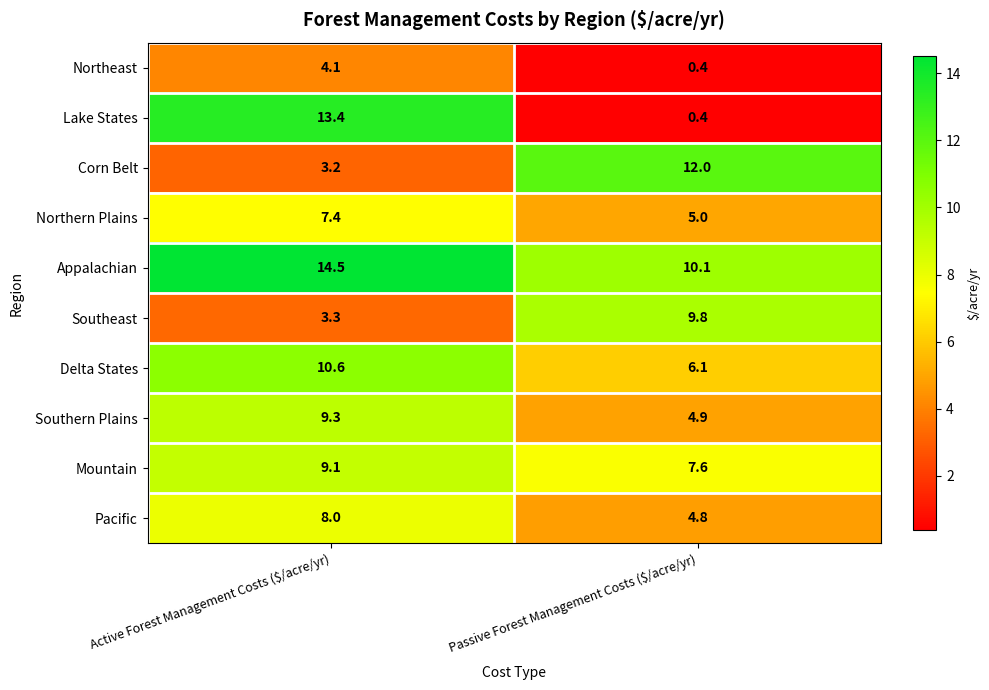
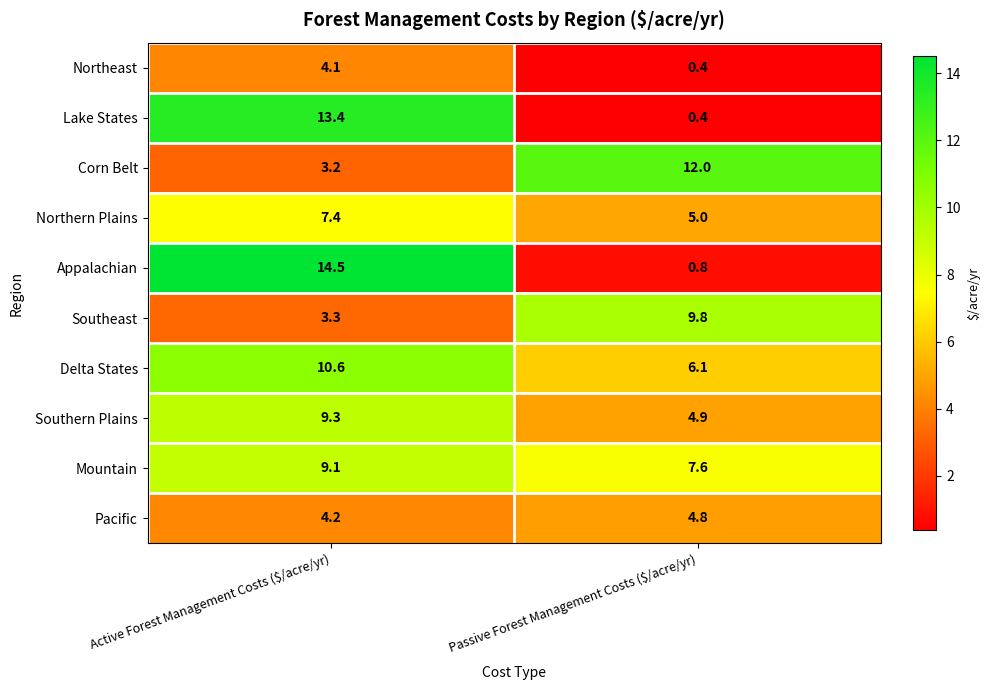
Appalachian, Passive Forest Management Costs ($/acre/yr): 10.1 -> 0.8
Pacific, Active Forest Management Costs ($/acre/yr): 8.0 -> 4.2
